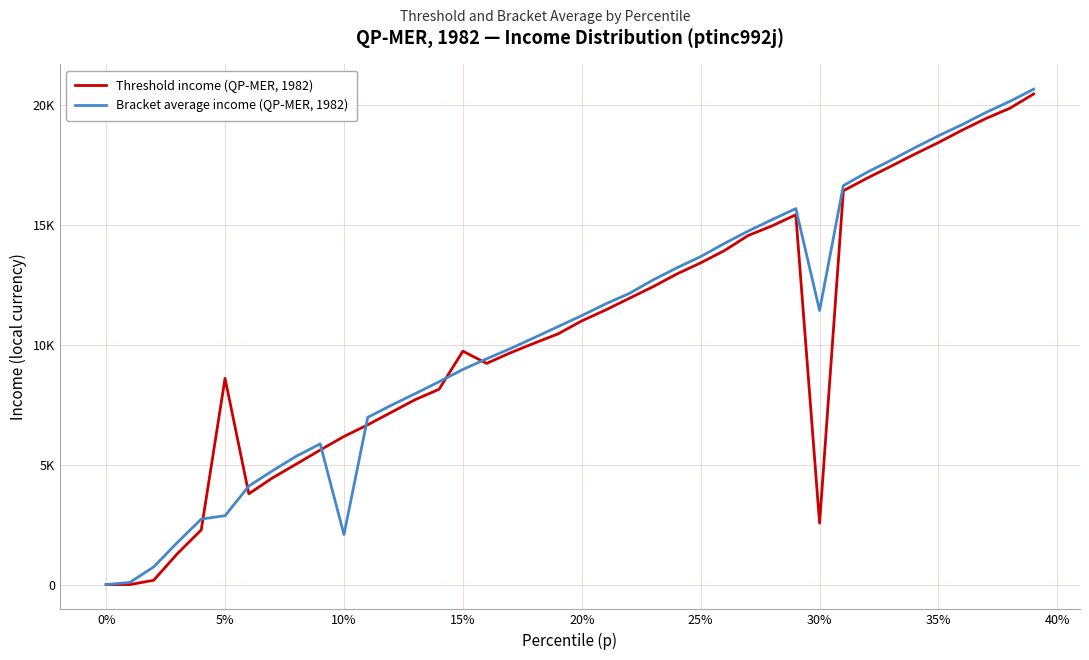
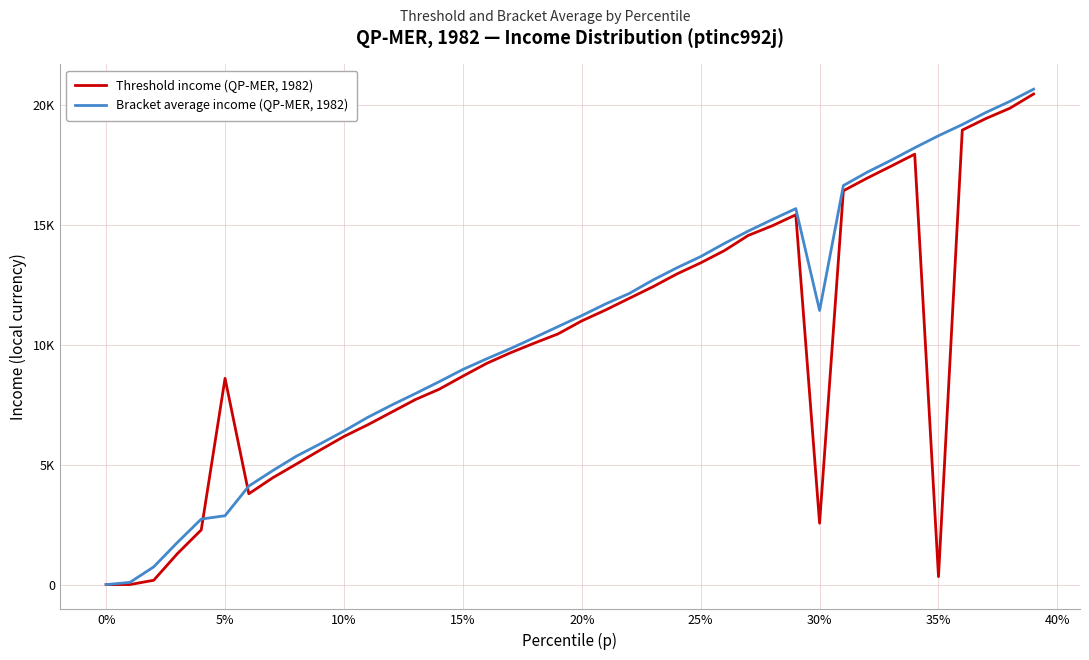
Bracket average income (QP-MER, 1982), 10%: 2100 -> 6400
Threshold income (QP-MER, 1982), 15%: 9700 -> 8700
Threshold income (QP-MER, 1982), 35%: 18400 -> 300
